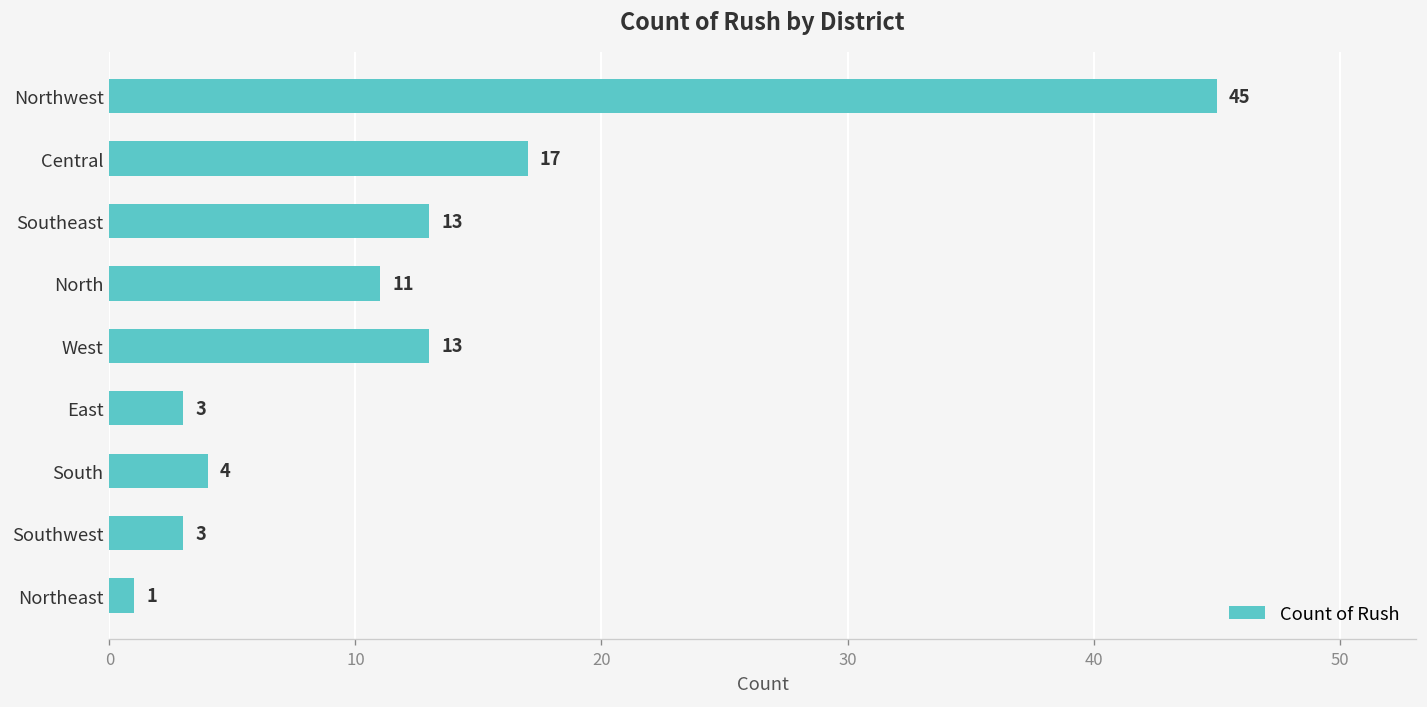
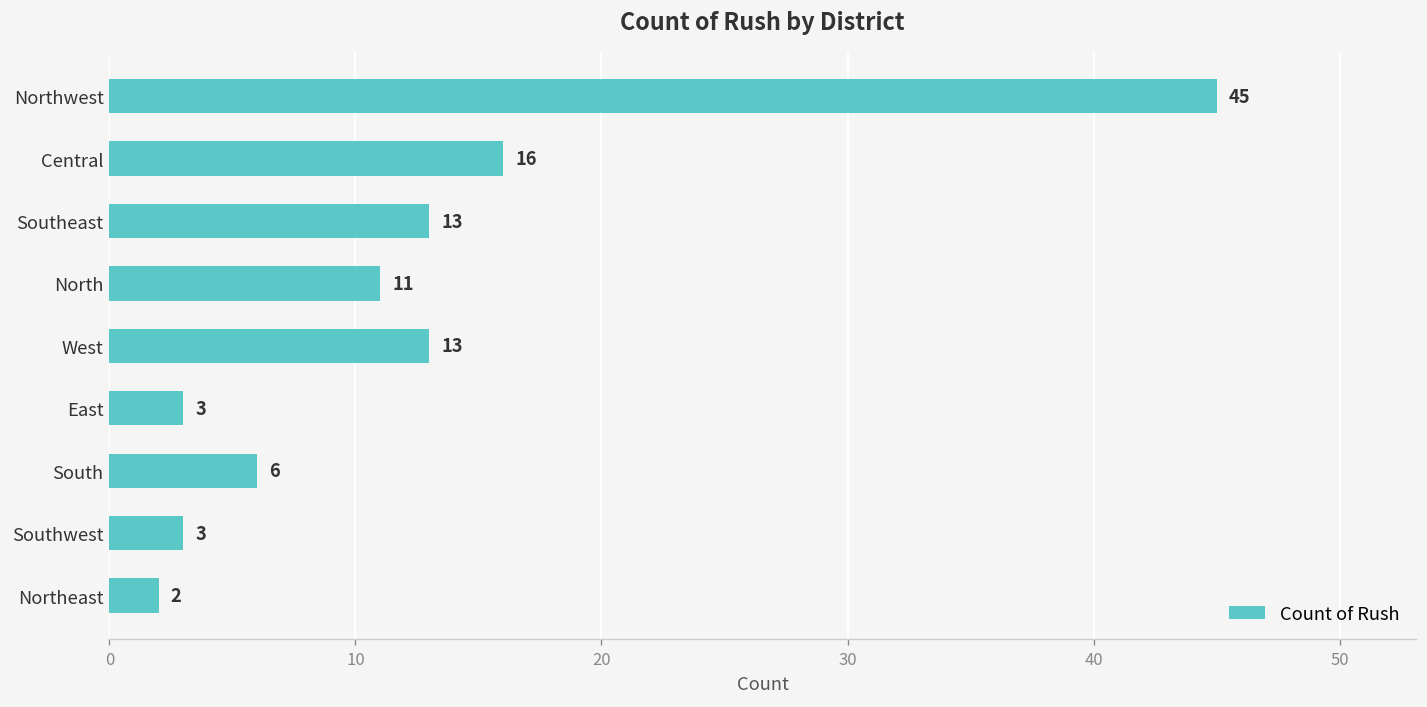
Central: 17 -> 16
South: 4 -> 6
Northeast: 1 -> 2
